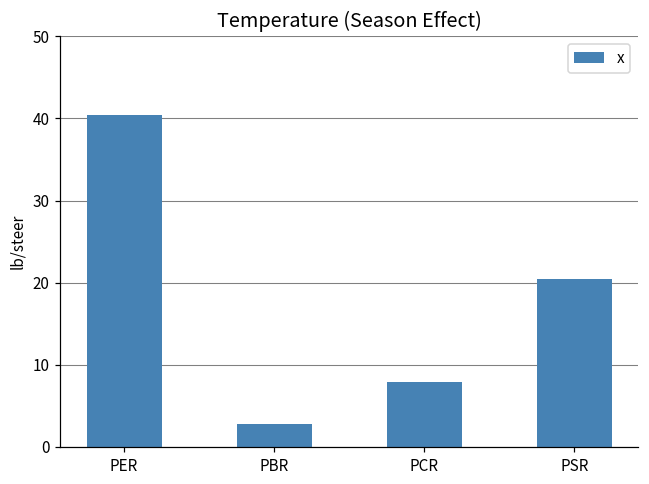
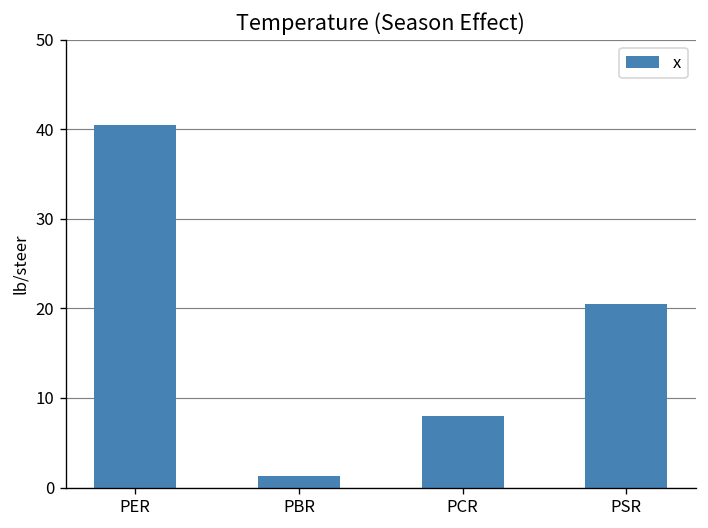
PBR: 3 -> 1
